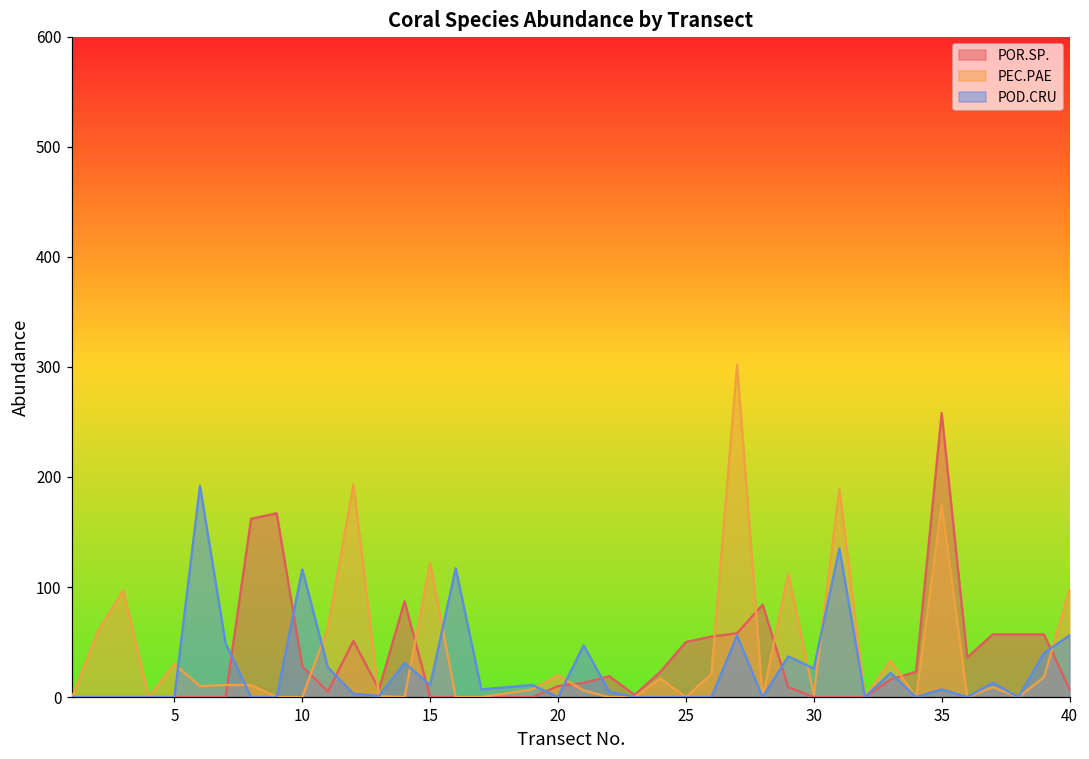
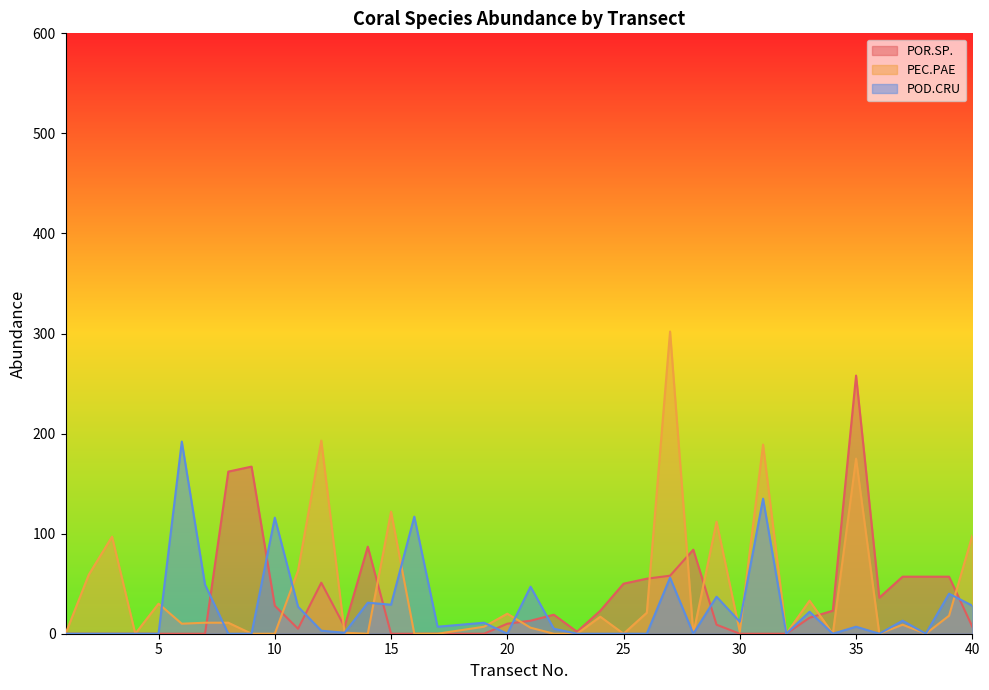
POD.CRU, 15: 11 -> 29
POD.CRU, 30: 26 -> 12
POD.CRU, 40: 56 -> 28
